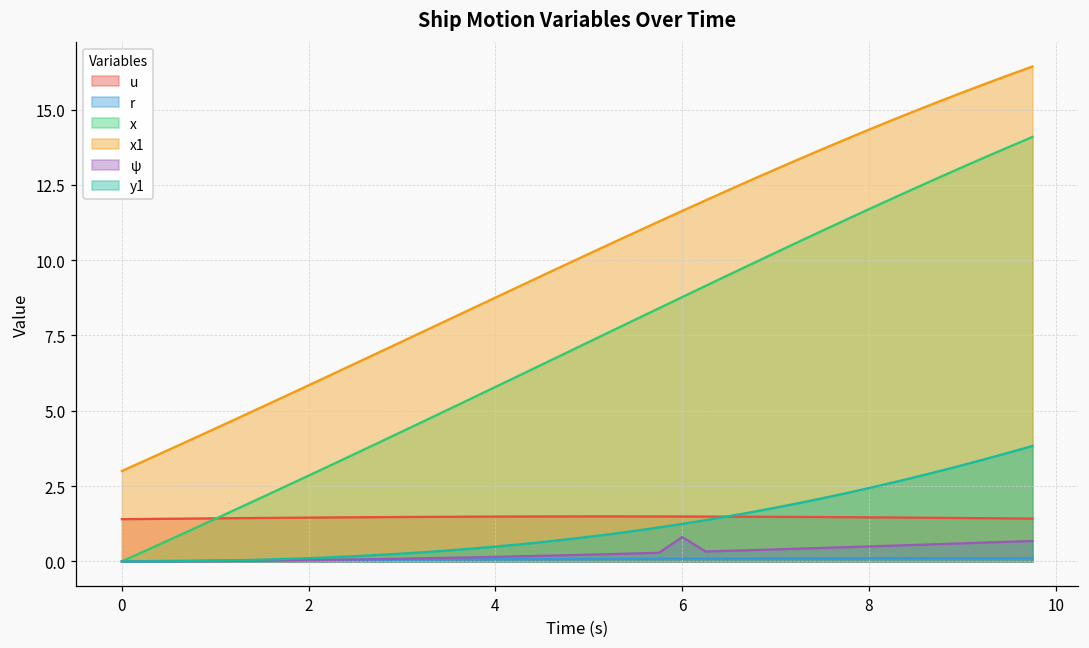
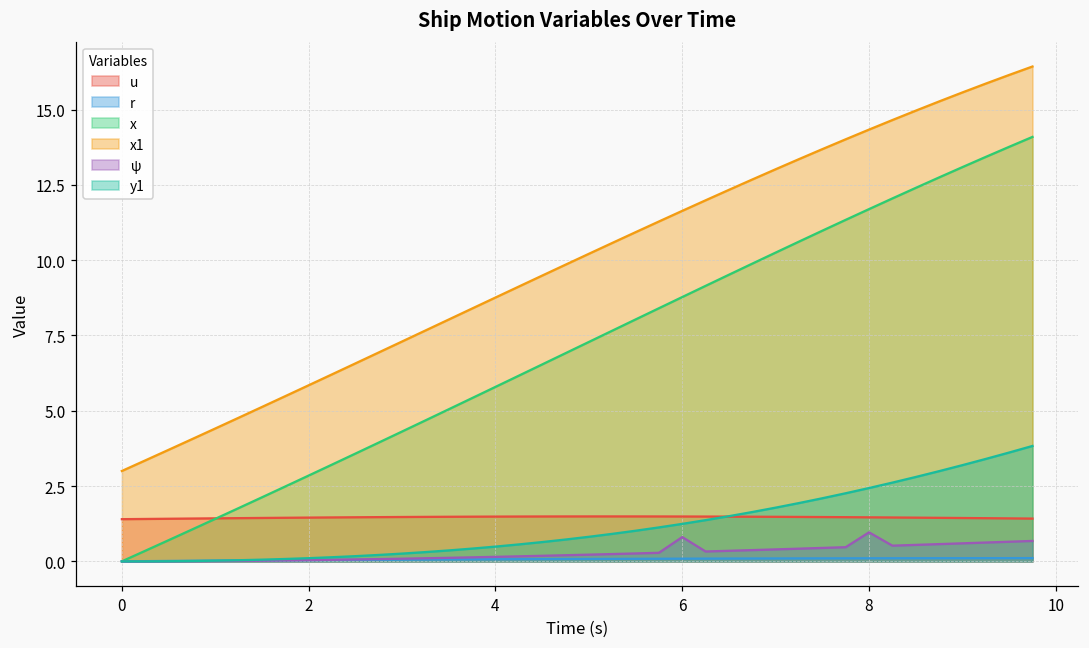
ψ, 8: 0.5 -> 1.0
